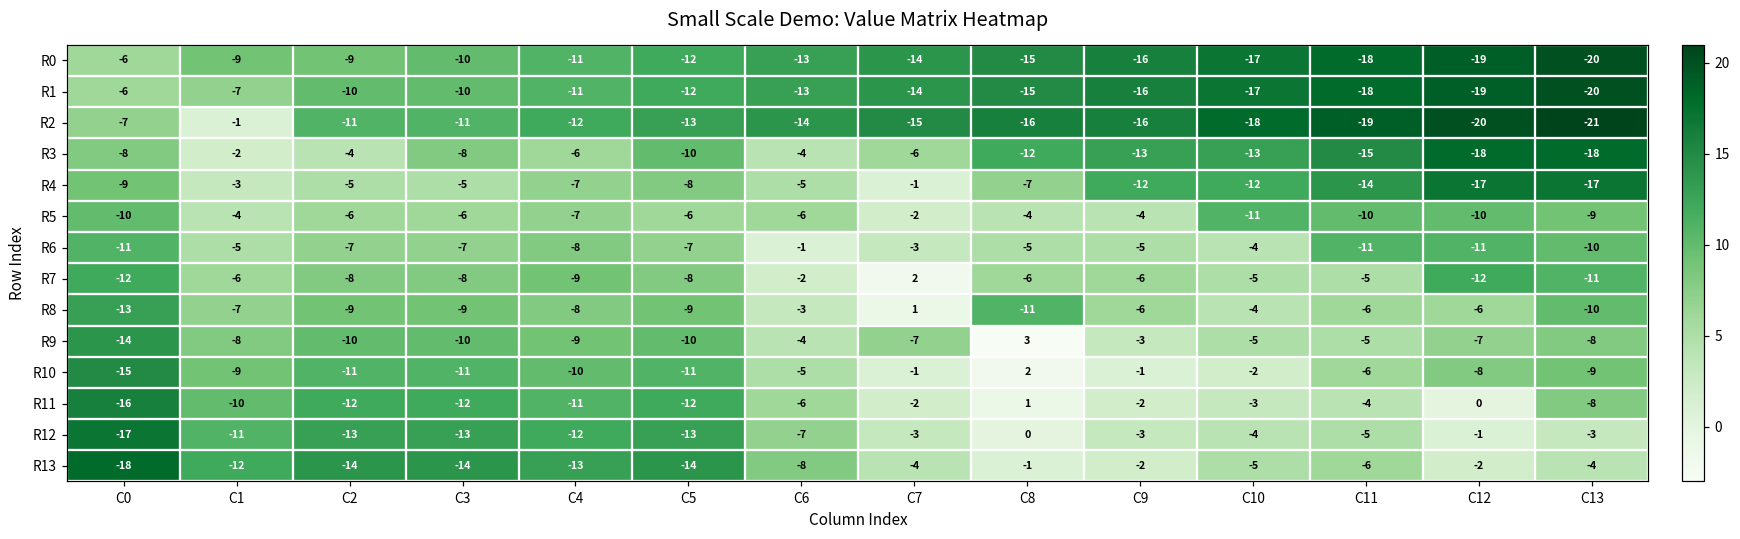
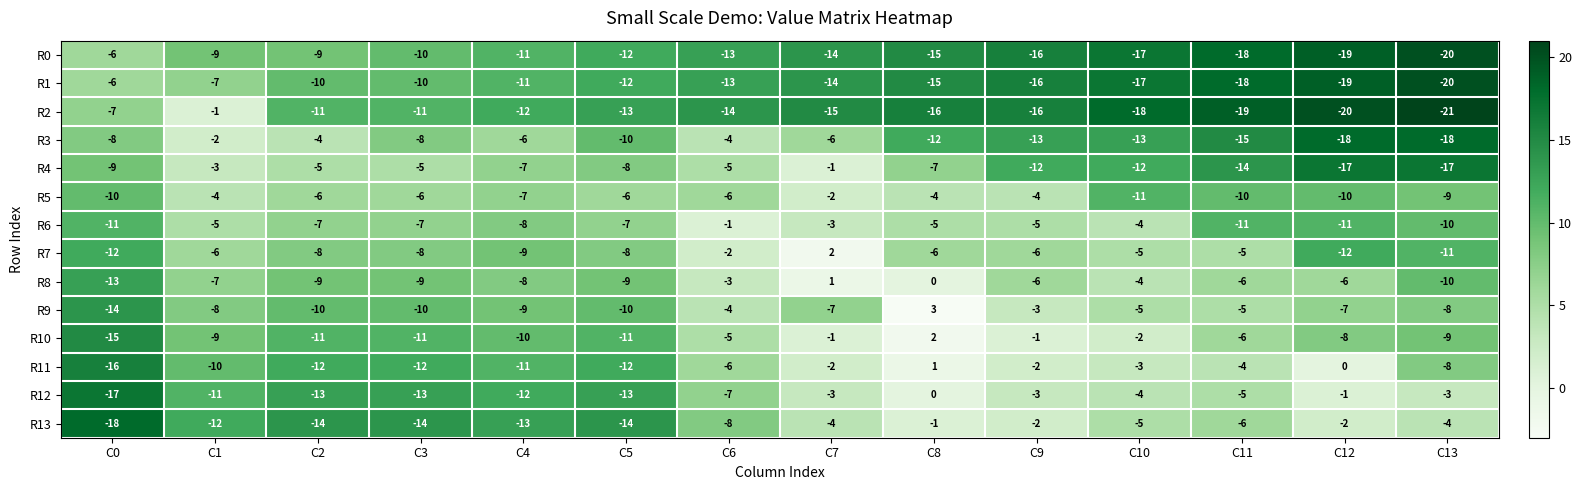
R8, C8: -11 -> 0
